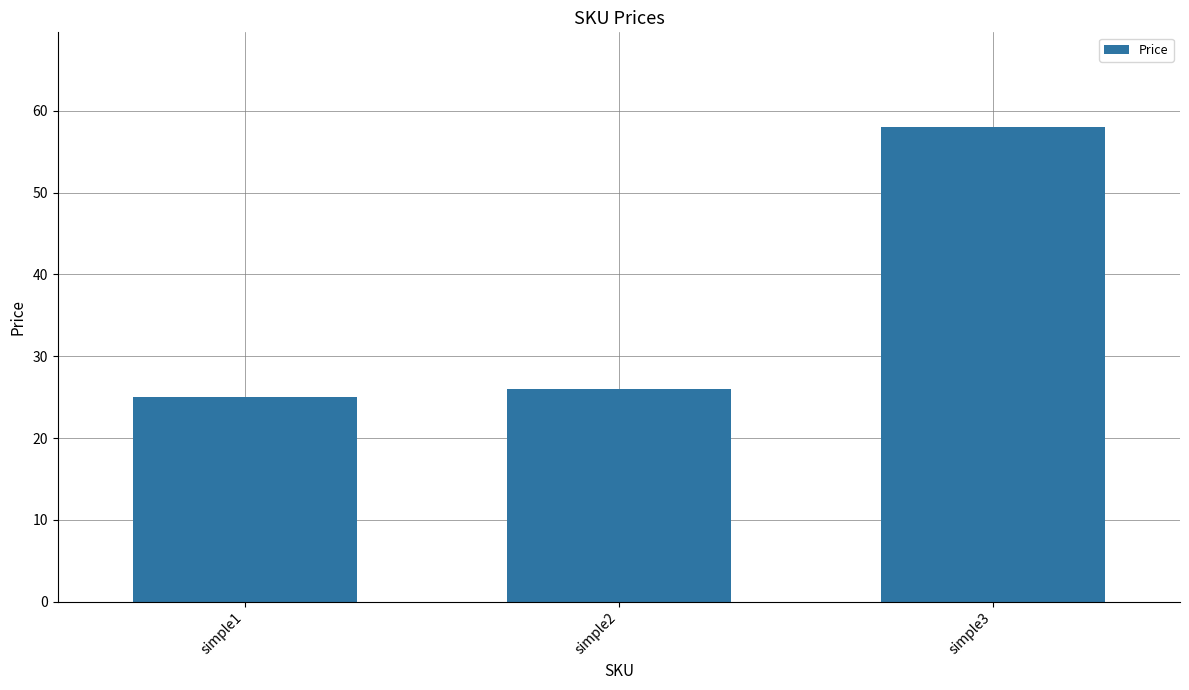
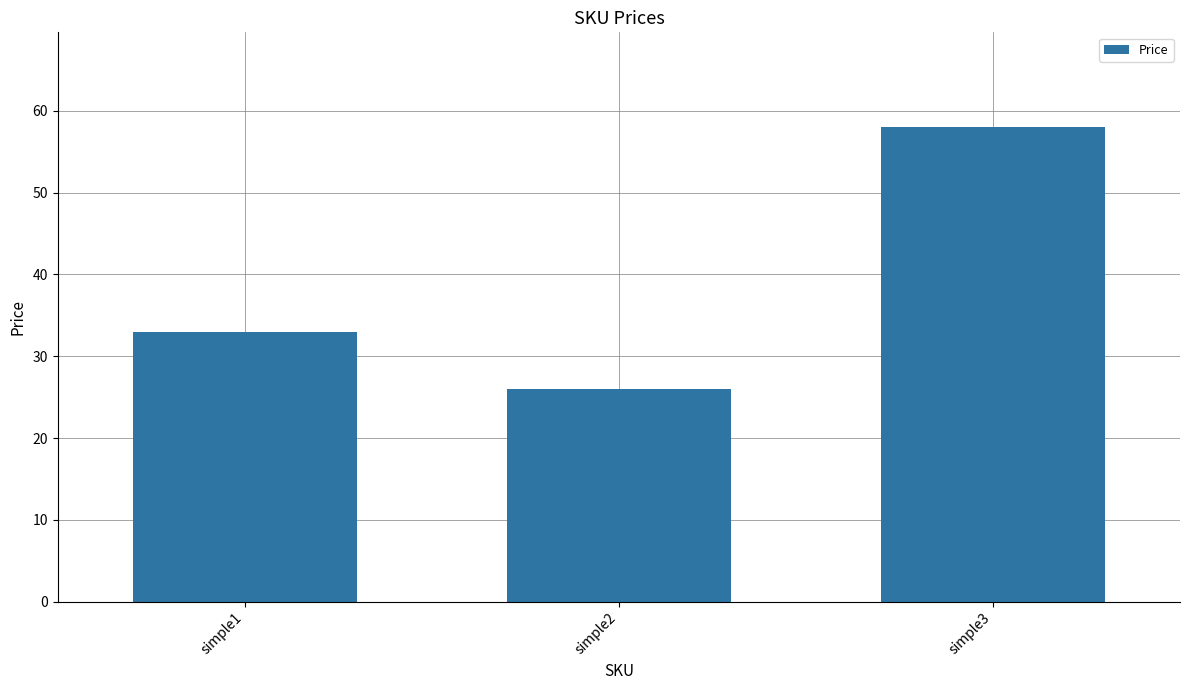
simple1: 25 -> 33
